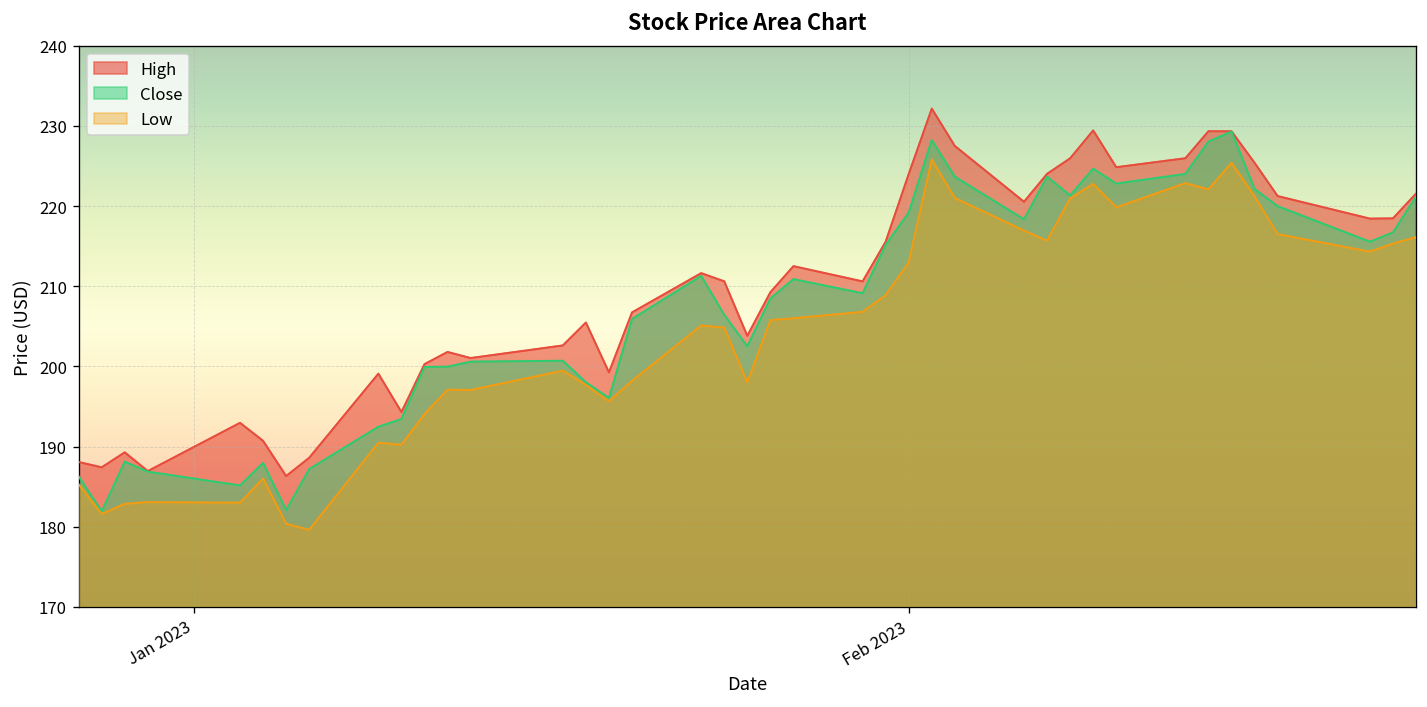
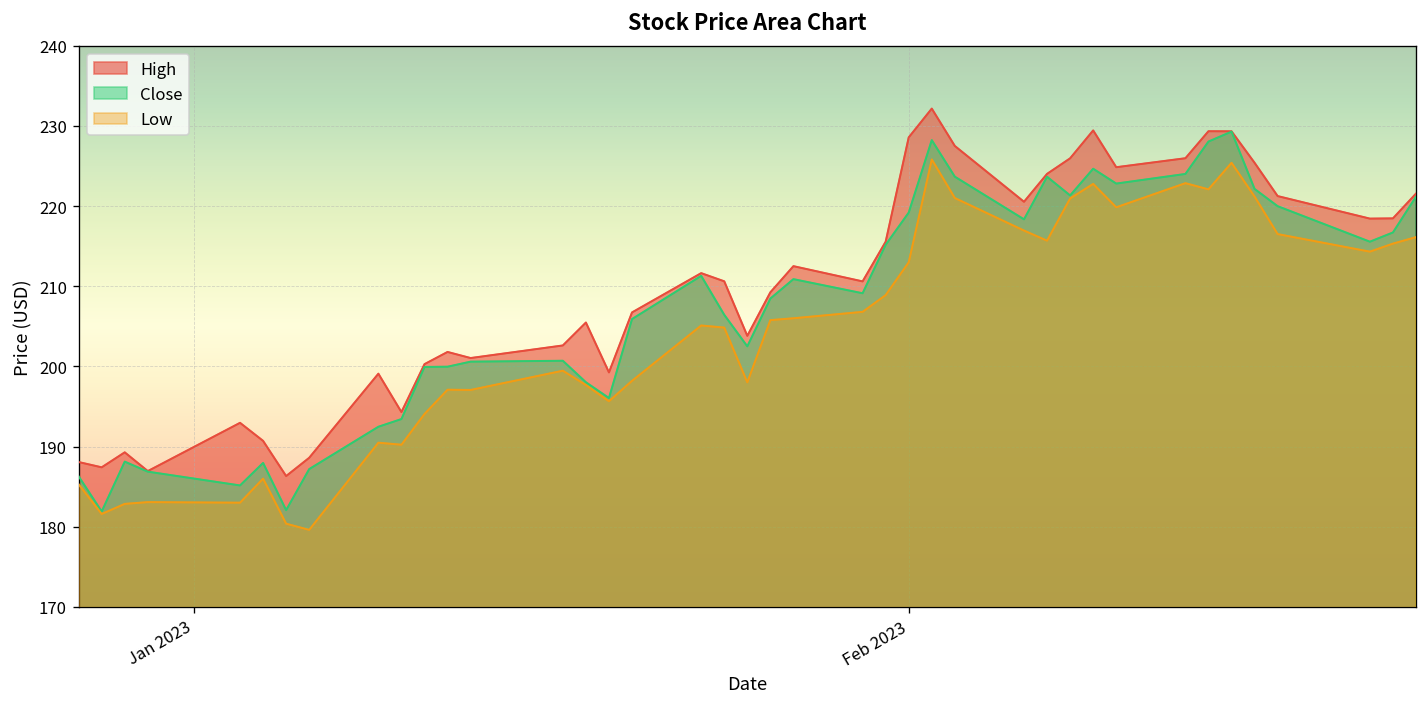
High, Feb 2023: 224 -> 229
